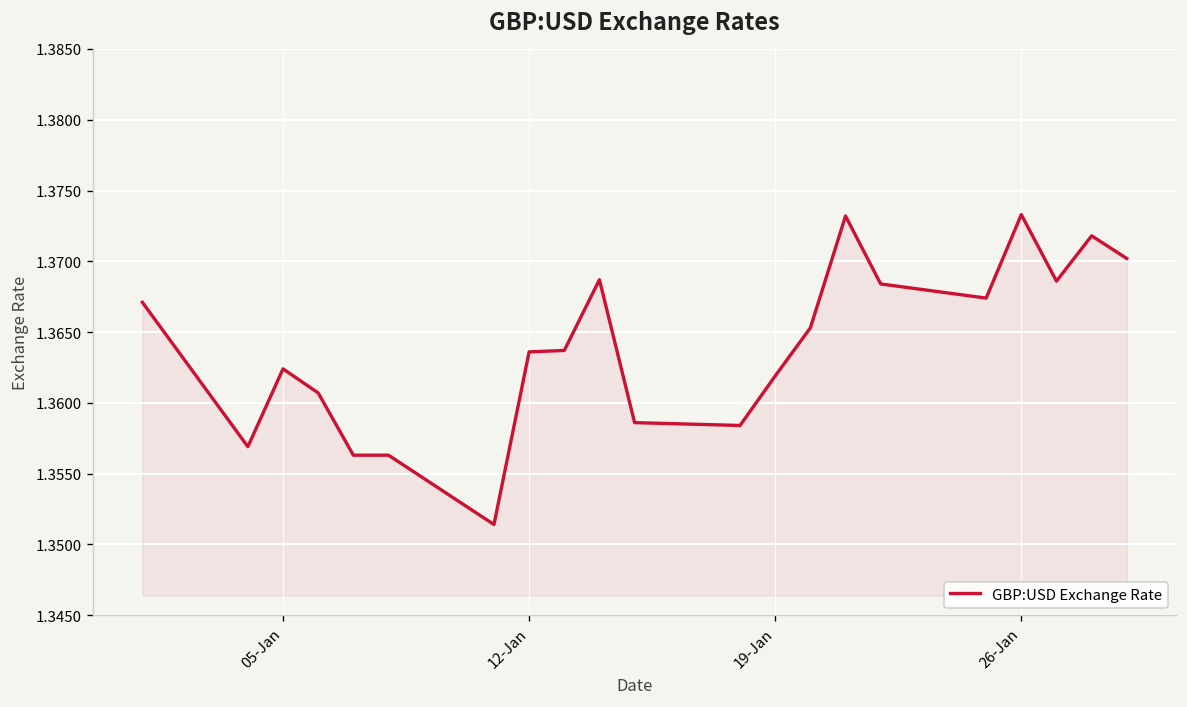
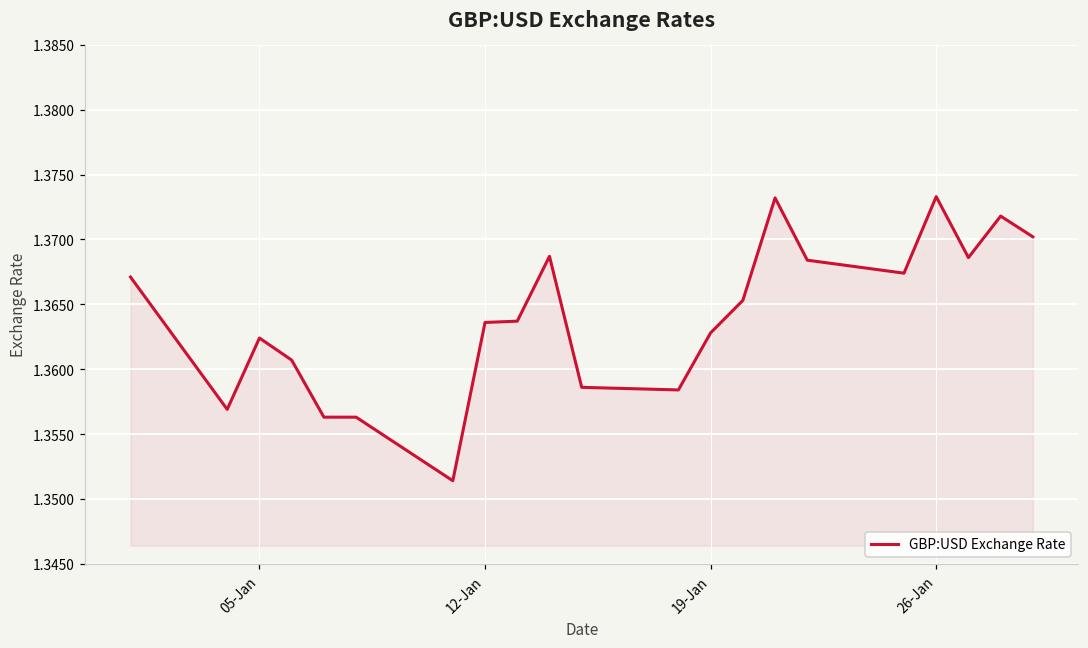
19-Jan: 1.3619 -> 1.3628
